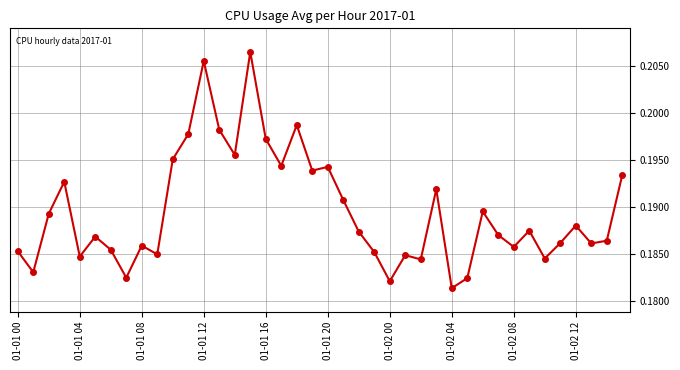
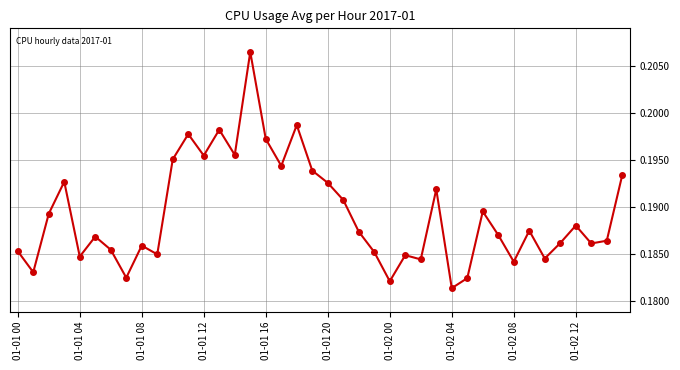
01-01 12: 0.205 -> 0.195
01-01 20: 0.194 -> 0.193
01-02 08: 0.186 -> 0.184
